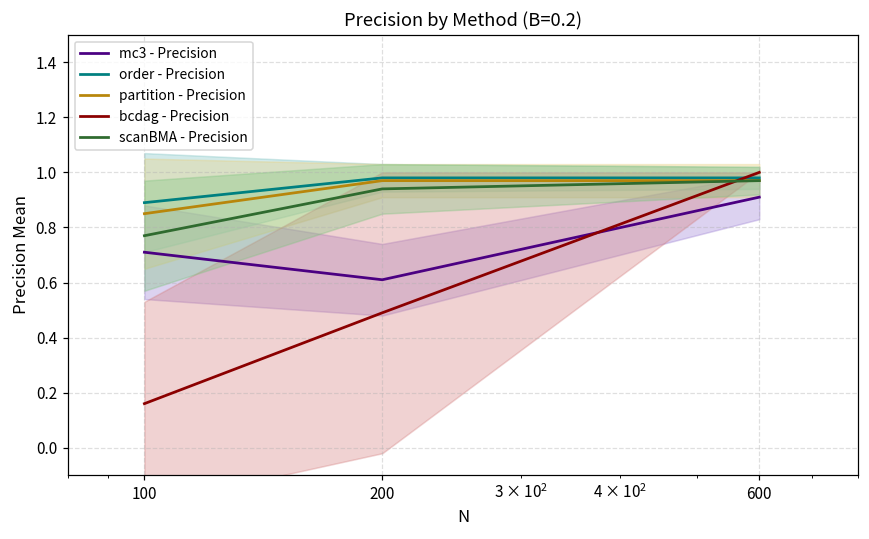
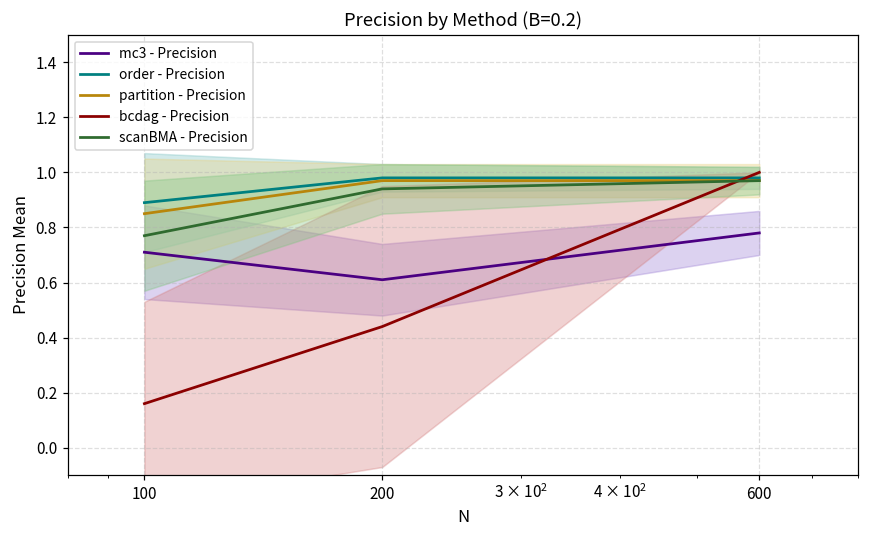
bcdag - Precision, 200: 0.49 -> 0.44
mc3 - Precision, 600: 0.91 -> 0.78
